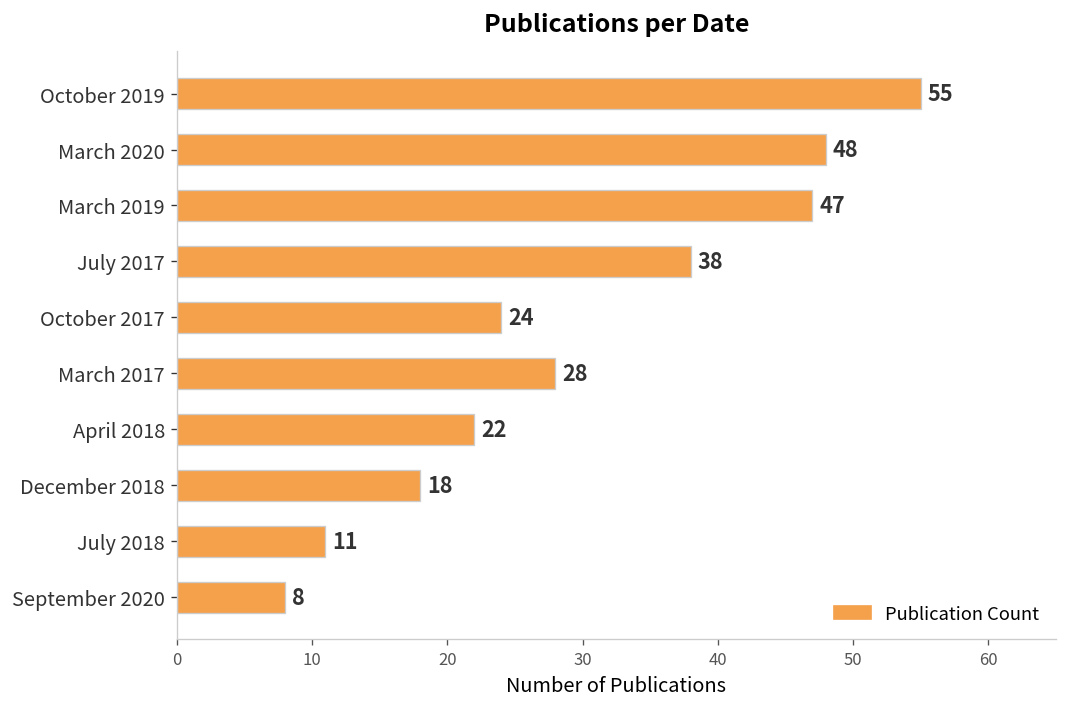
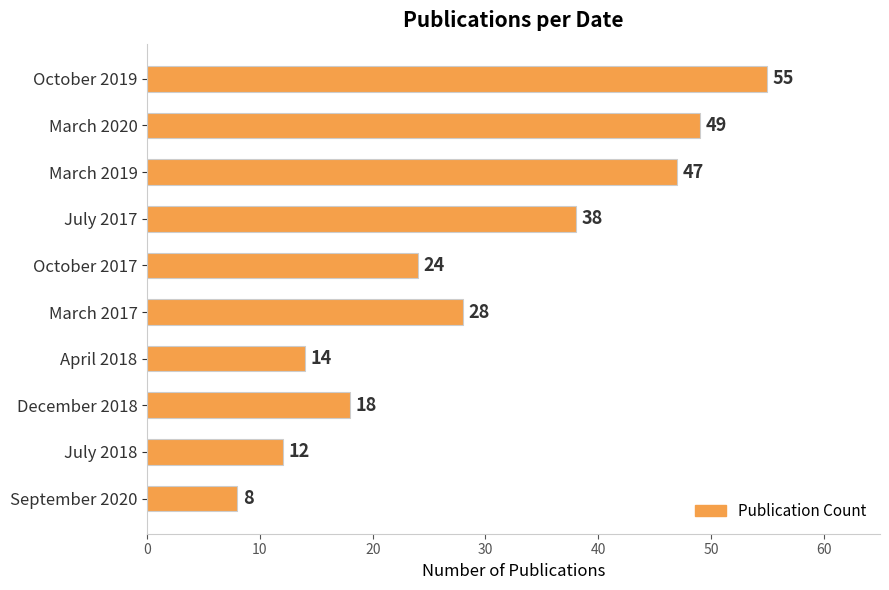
March 2020: 48 -> 49
April 2018: 22 -> 14
July 2018: 11 -> 12
